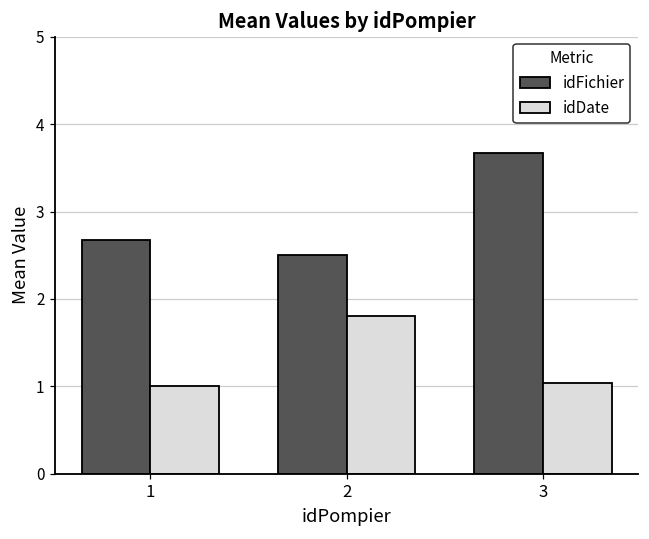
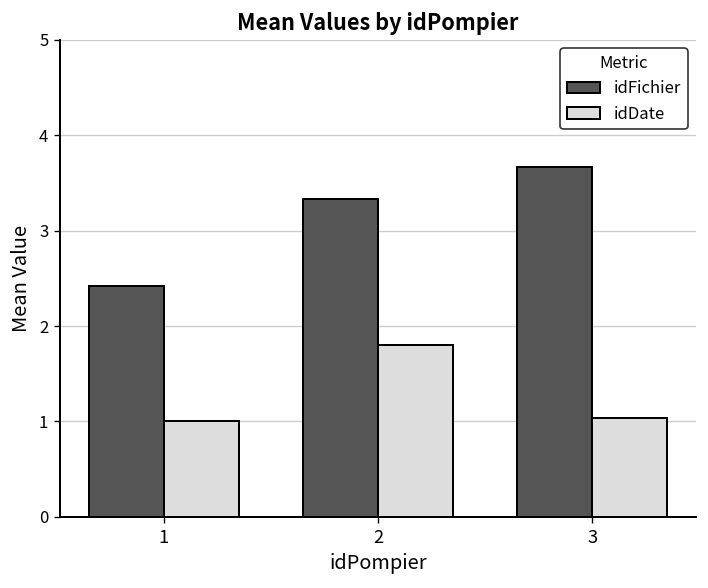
idFichier, 1: 2.7 -> 2.4
idFichier, 2: 2.5 -> 3.3
